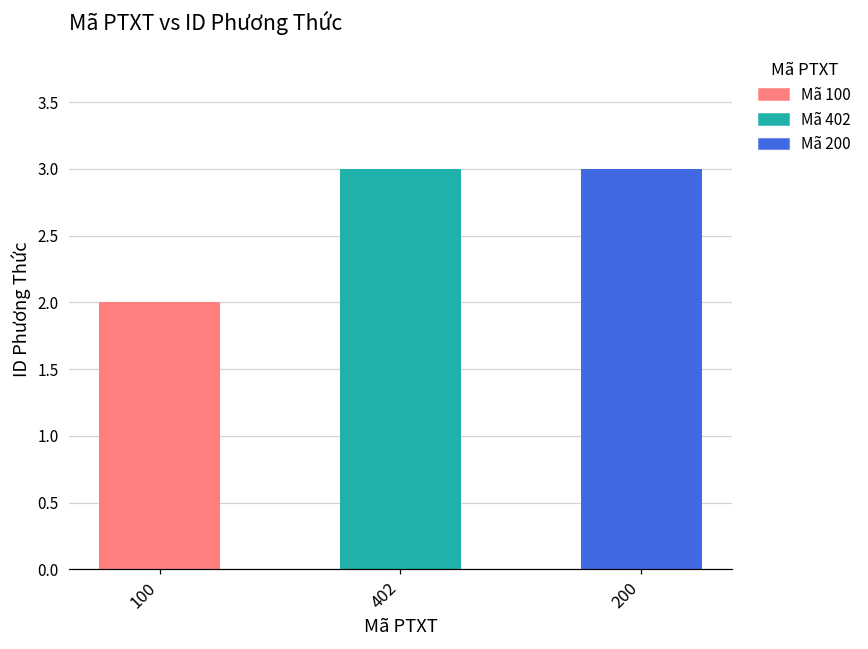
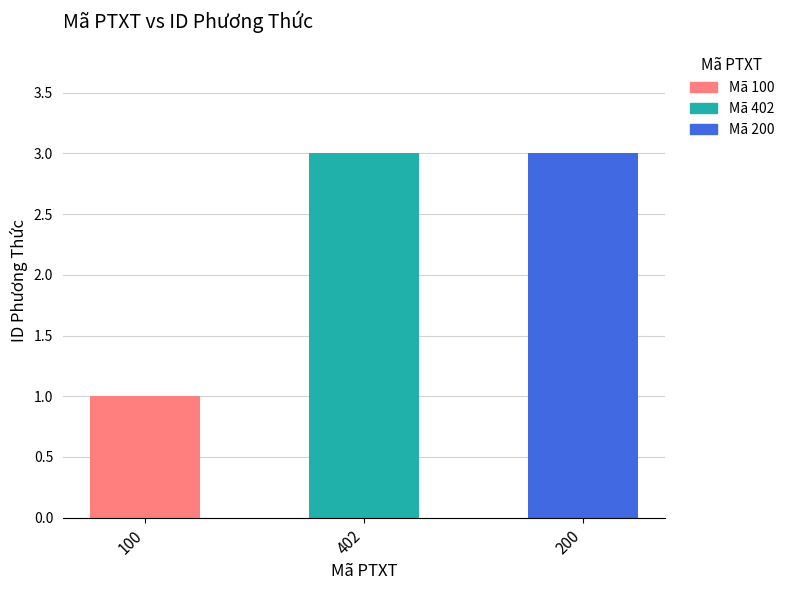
100: 2 -> 1
